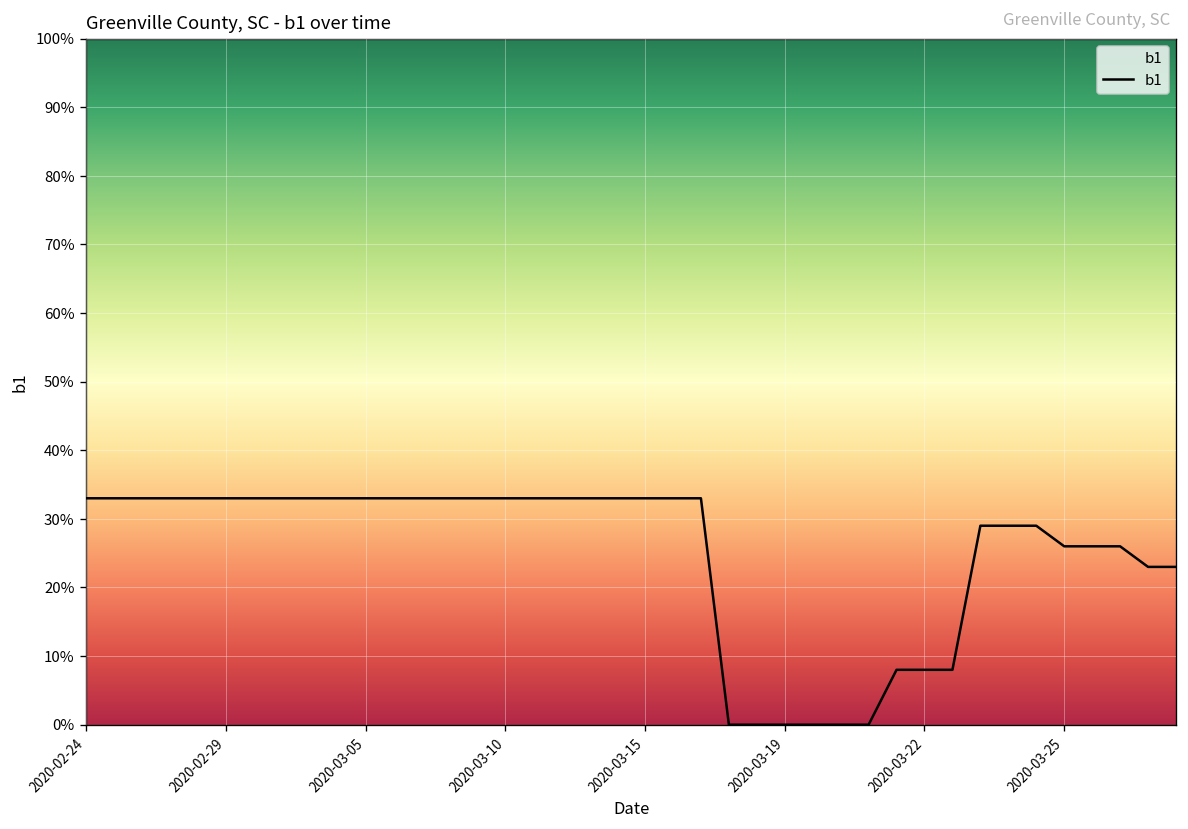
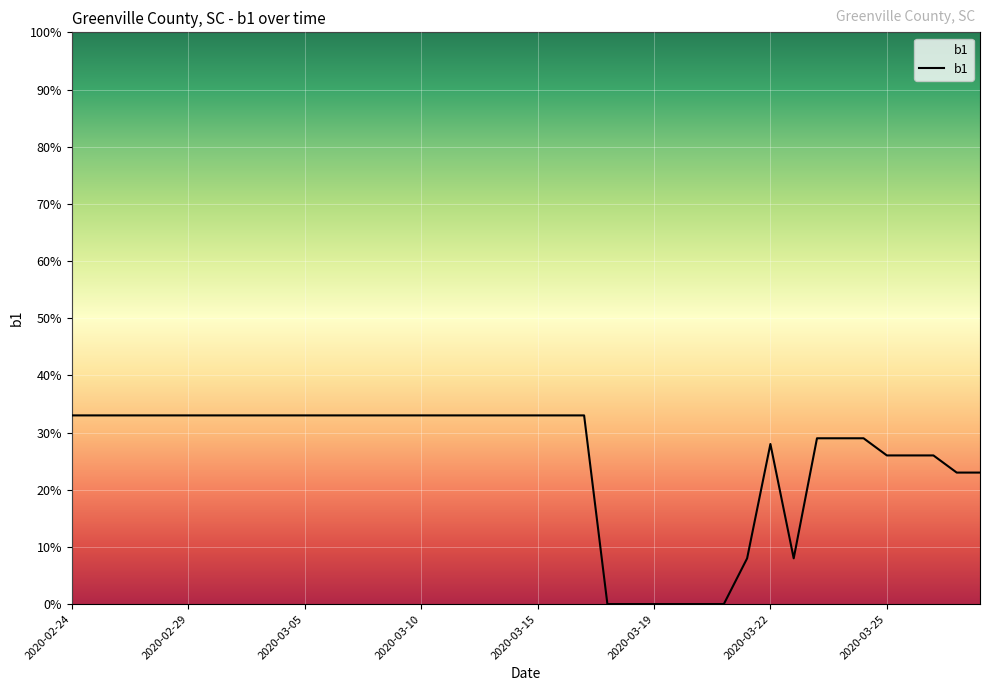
2020-03-22: 8% -> 28%
